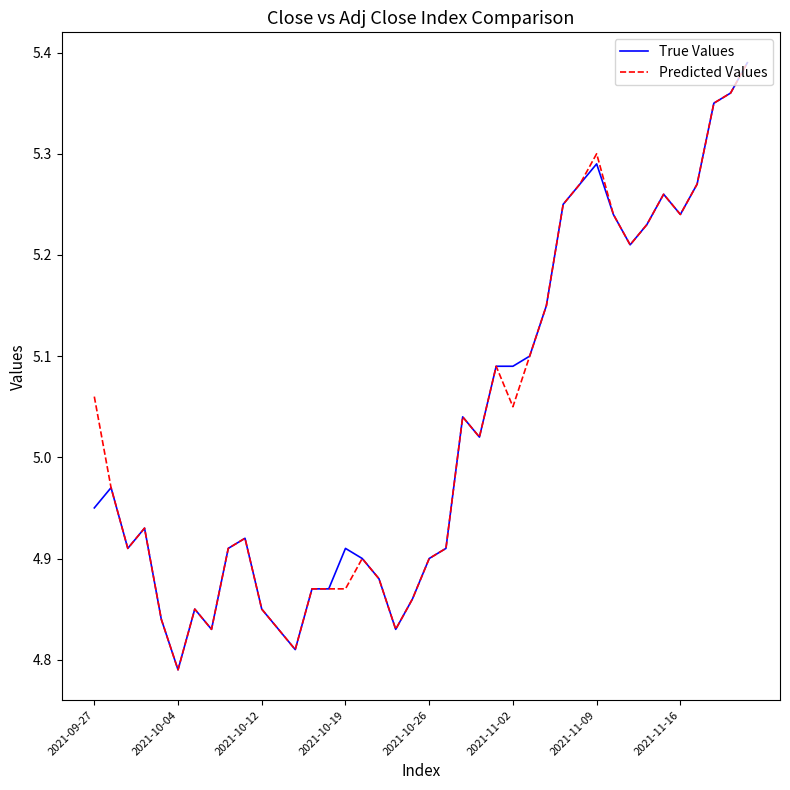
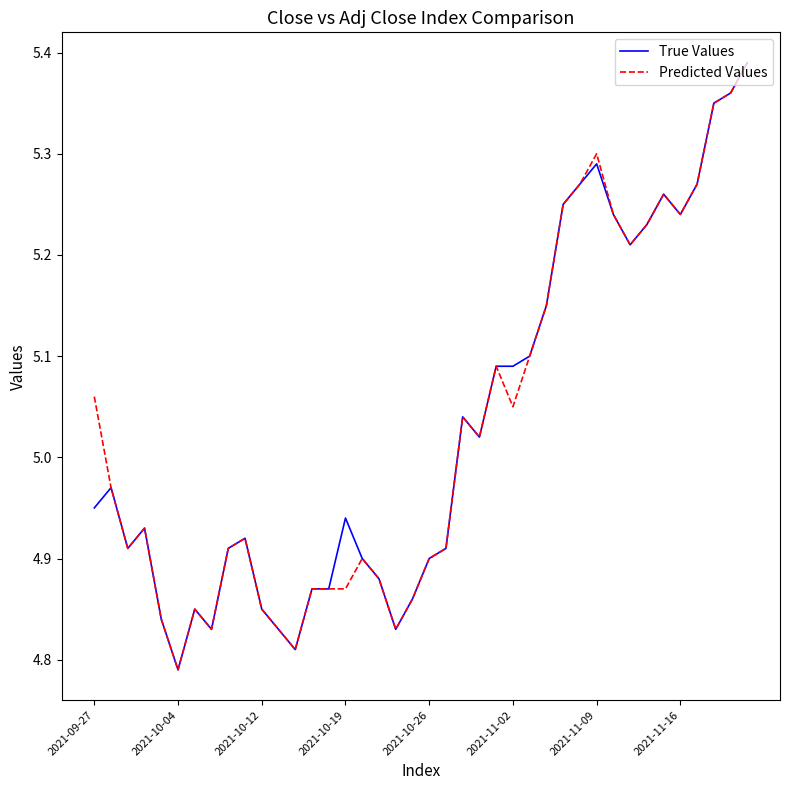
True Values, 2021-10-19: 4.91 -> 4.94
